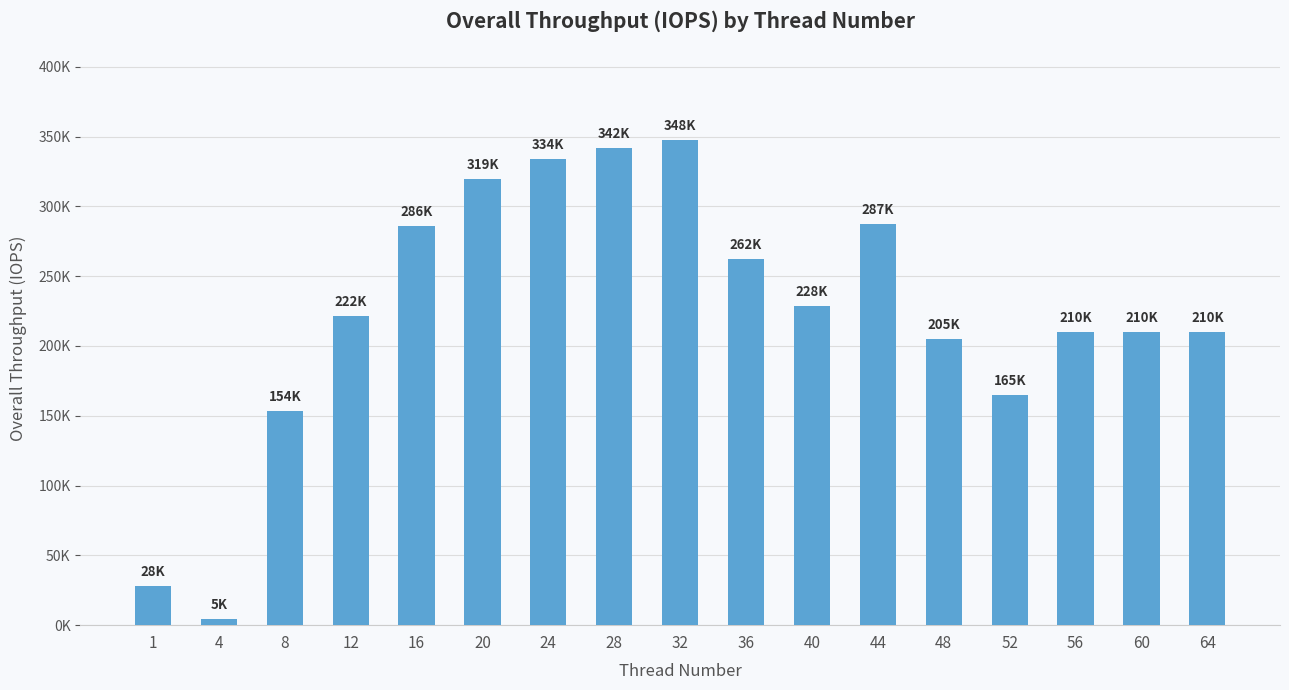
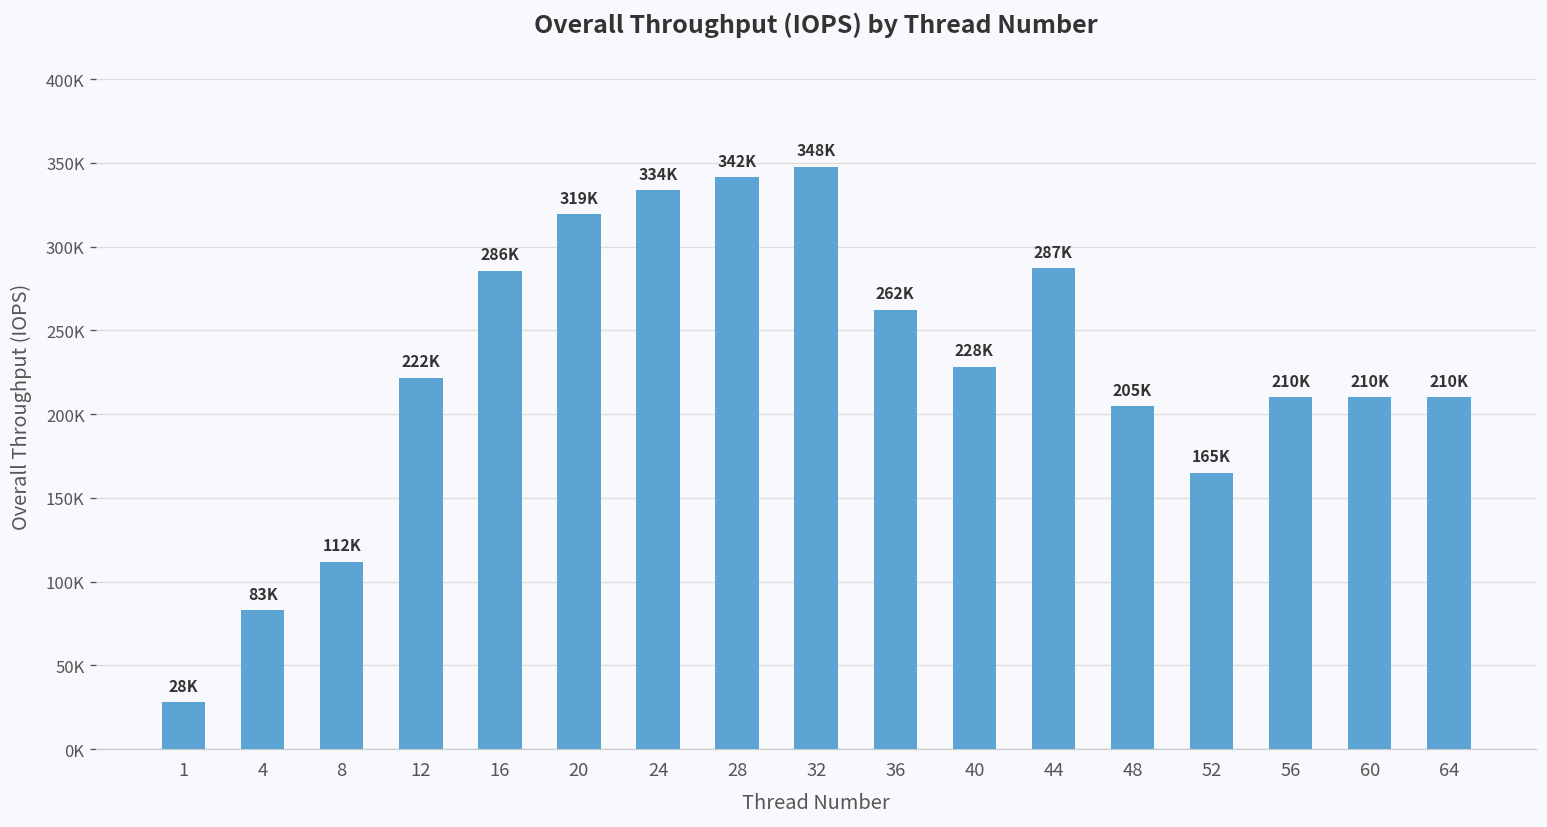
4: 5K -> 83K
8: 154K -> 112K
